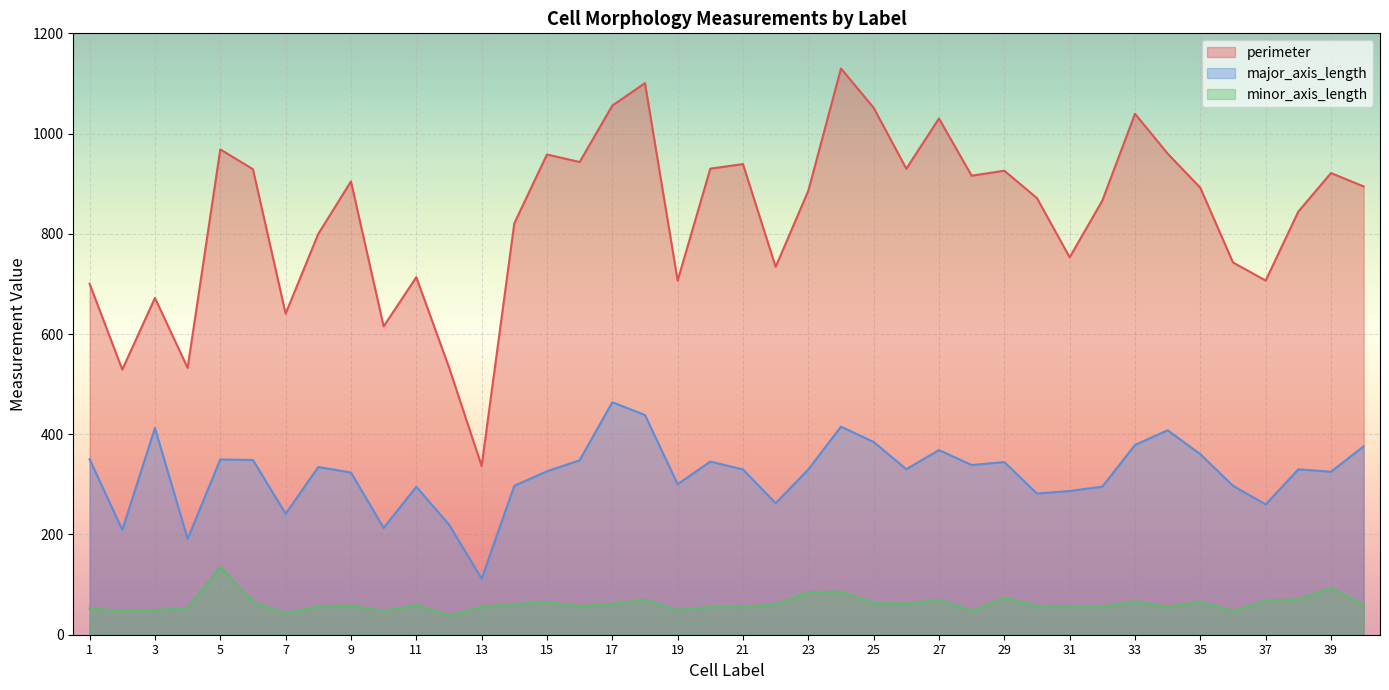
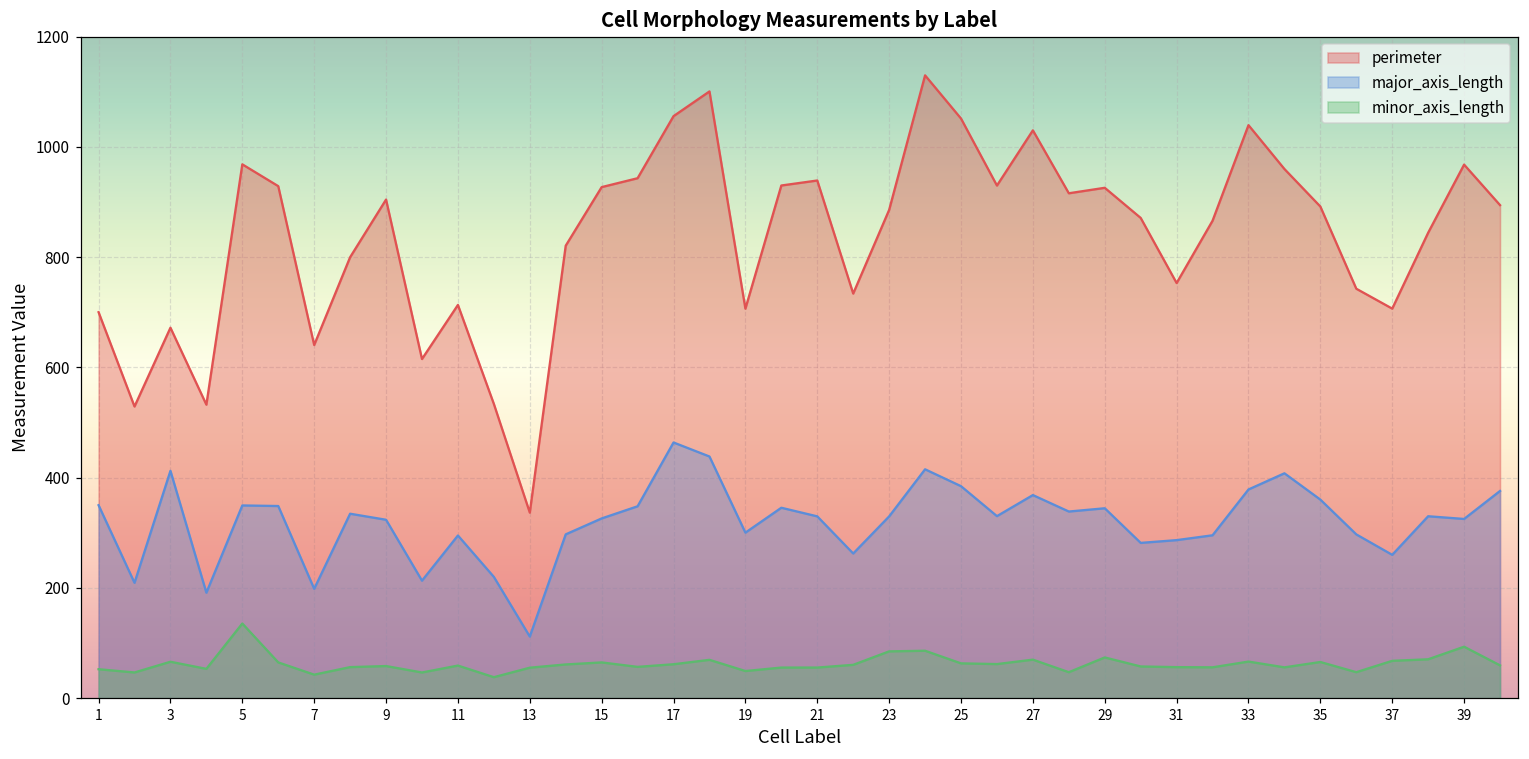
minor_axis_length, 3: 50 -> 70
major_axis_length, 7: 240 -> 200
perimeter, 15: 960 -> 930
perimeter, 39: 920 -> 970
